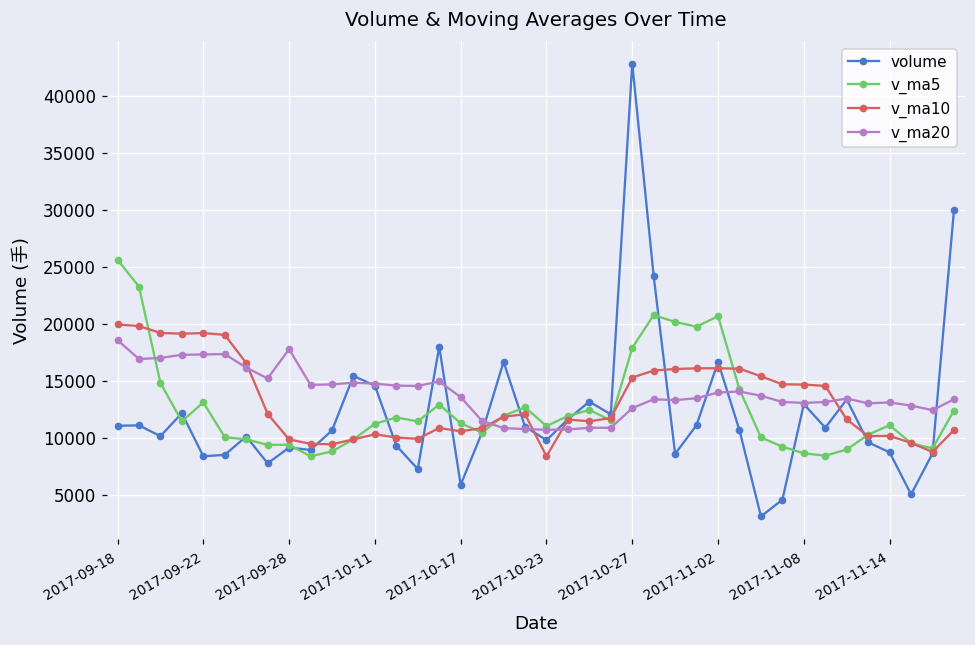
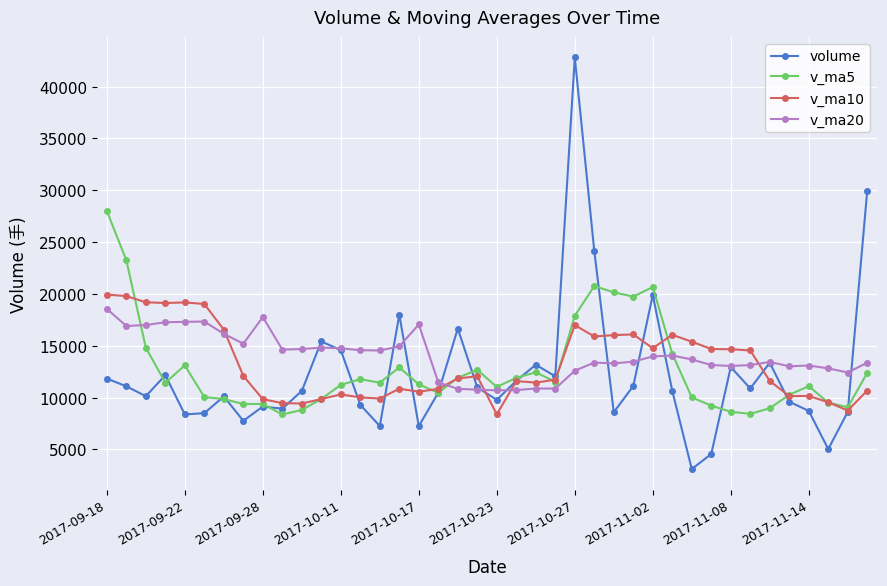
volume, 2017-09-18: 11100 -> 11800
v_ma5, 2017-09-18: 25600 -> 28000
volume, 2017-10-17: 5900 -> 7200
v_ma20, 2017-10-17: 13600 -> 17100
v_ma10, 2017-10-27: 15300 -> 17000
volume, 2017-11-02: 16700 -> 19900
v_ma10, 2017-11-02: 16100 -> 14800
